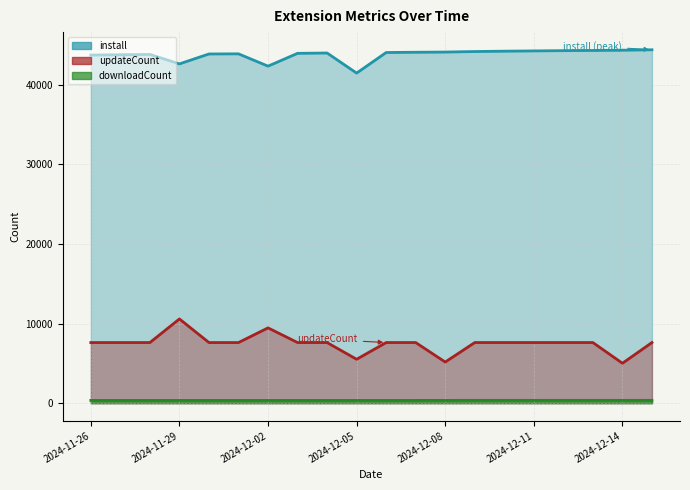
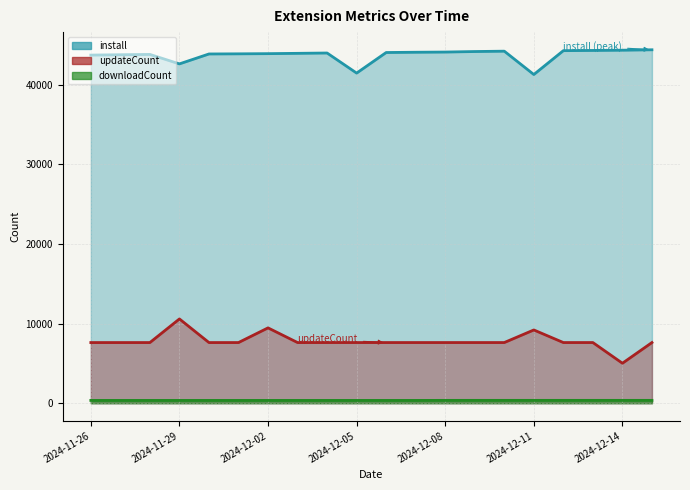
install, 2024-12-02: 42000 -> 44000
updateCount, 2024-12-05: 6000 -> 8000
updateCount, 2024-12-08: 5000 -> 8000
install, 2024-12-11: 44000 -> 41000
updateCount, 2024-12-11: 8000 -> 9000
